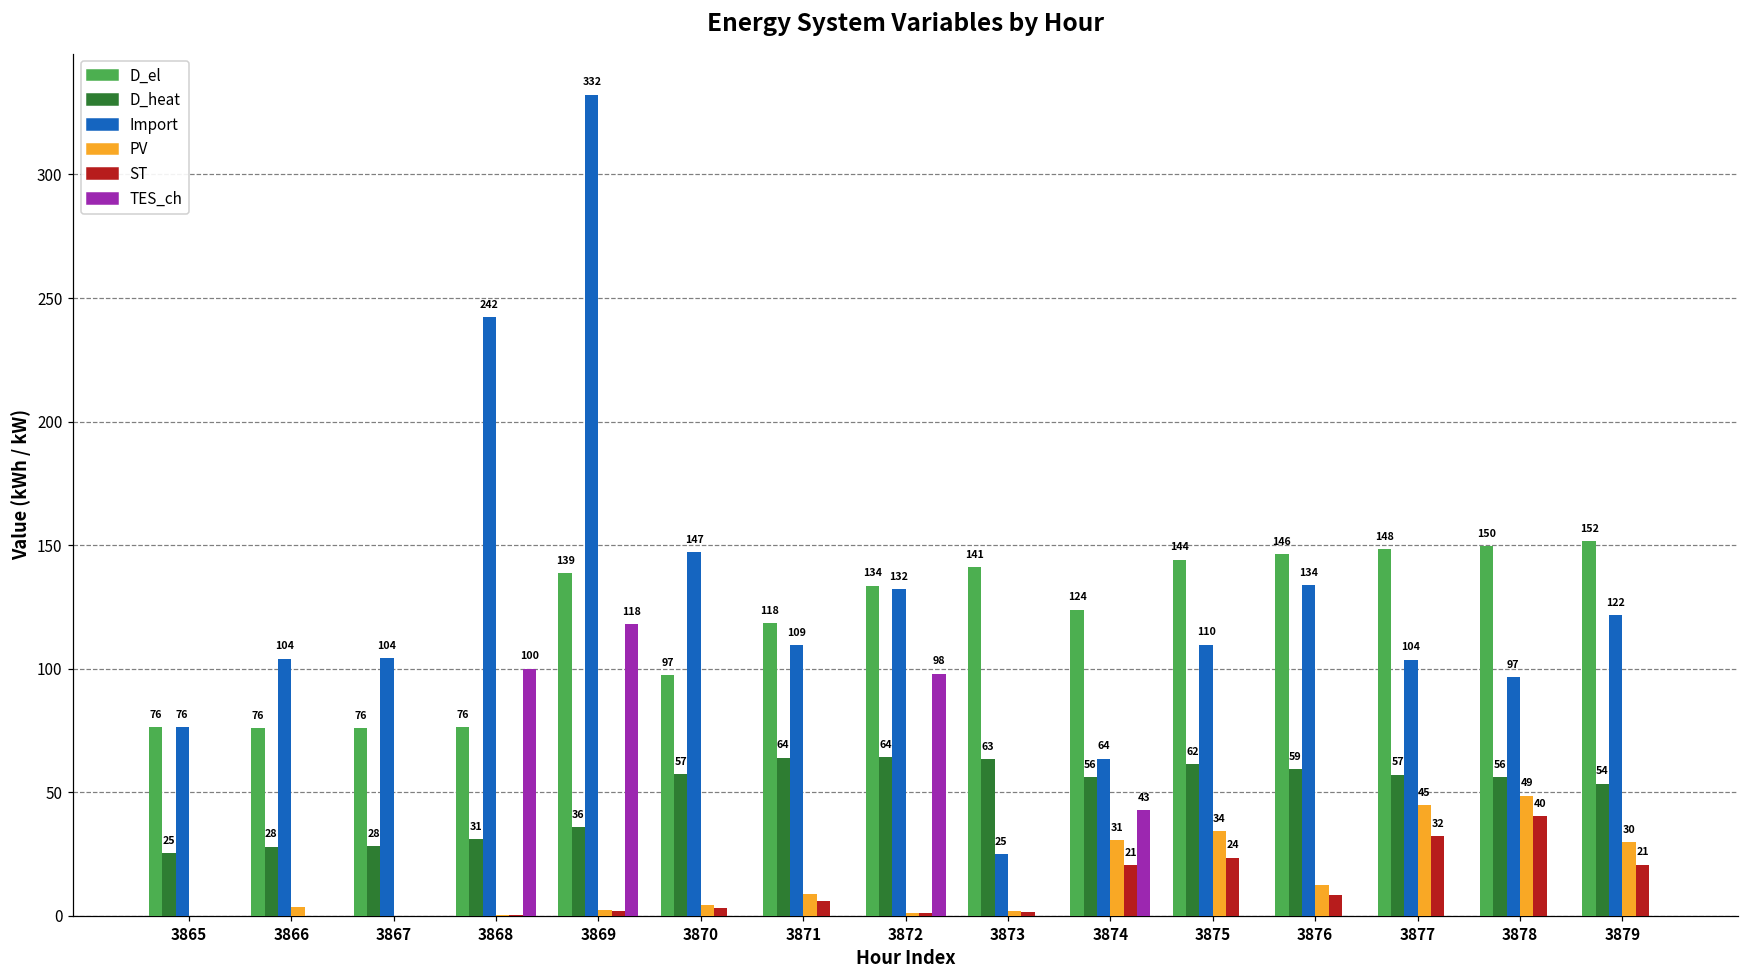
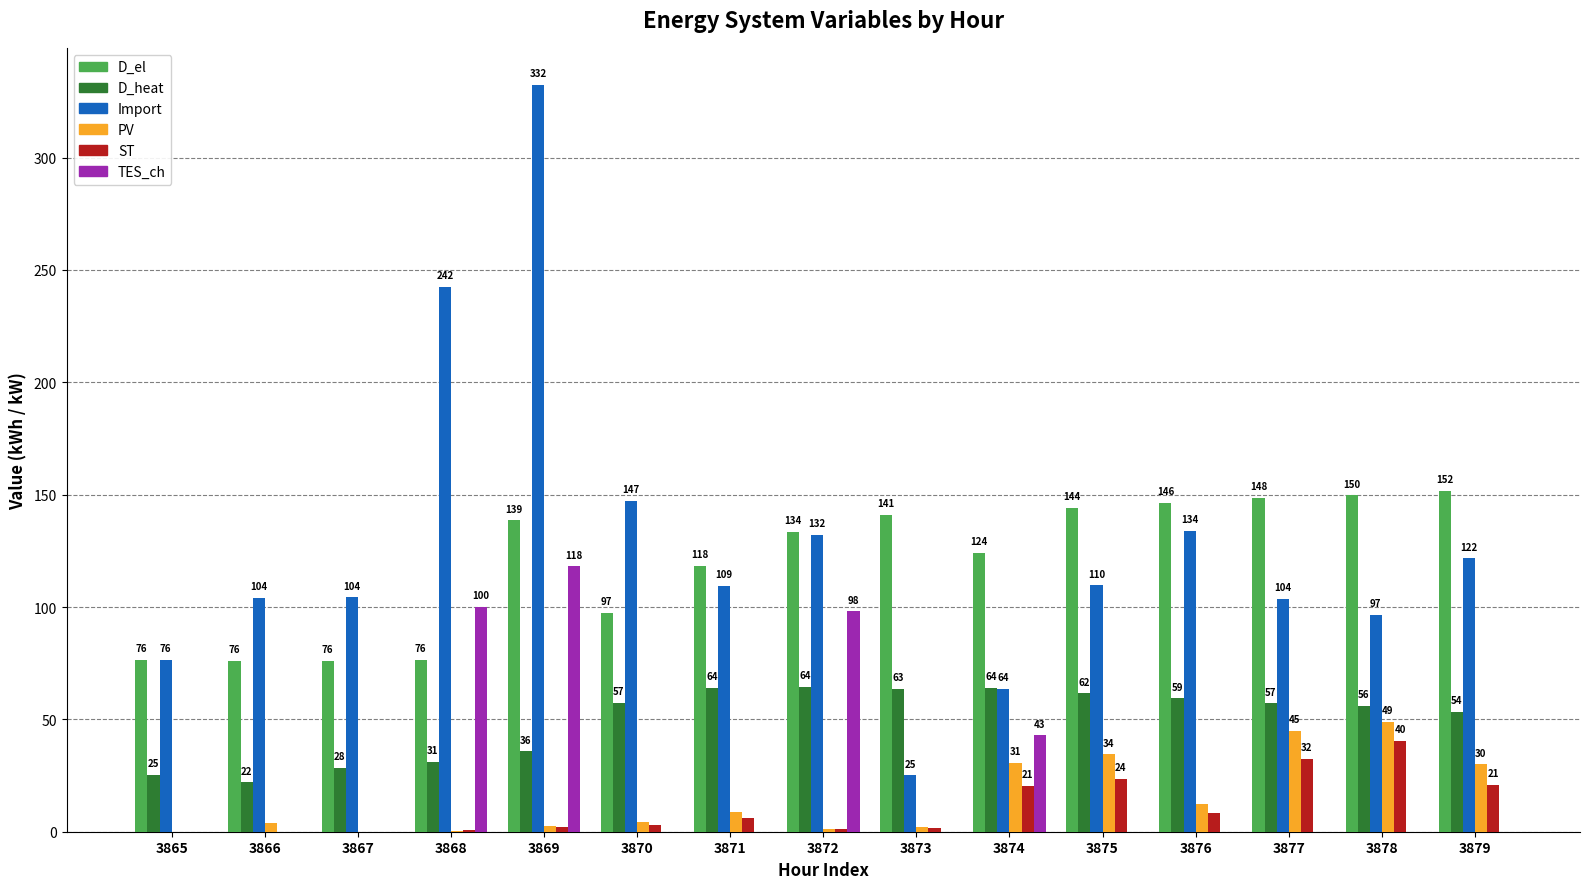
D_heat, 3866: 28 -> 22
D_heat, 3874: 56 -> 64
